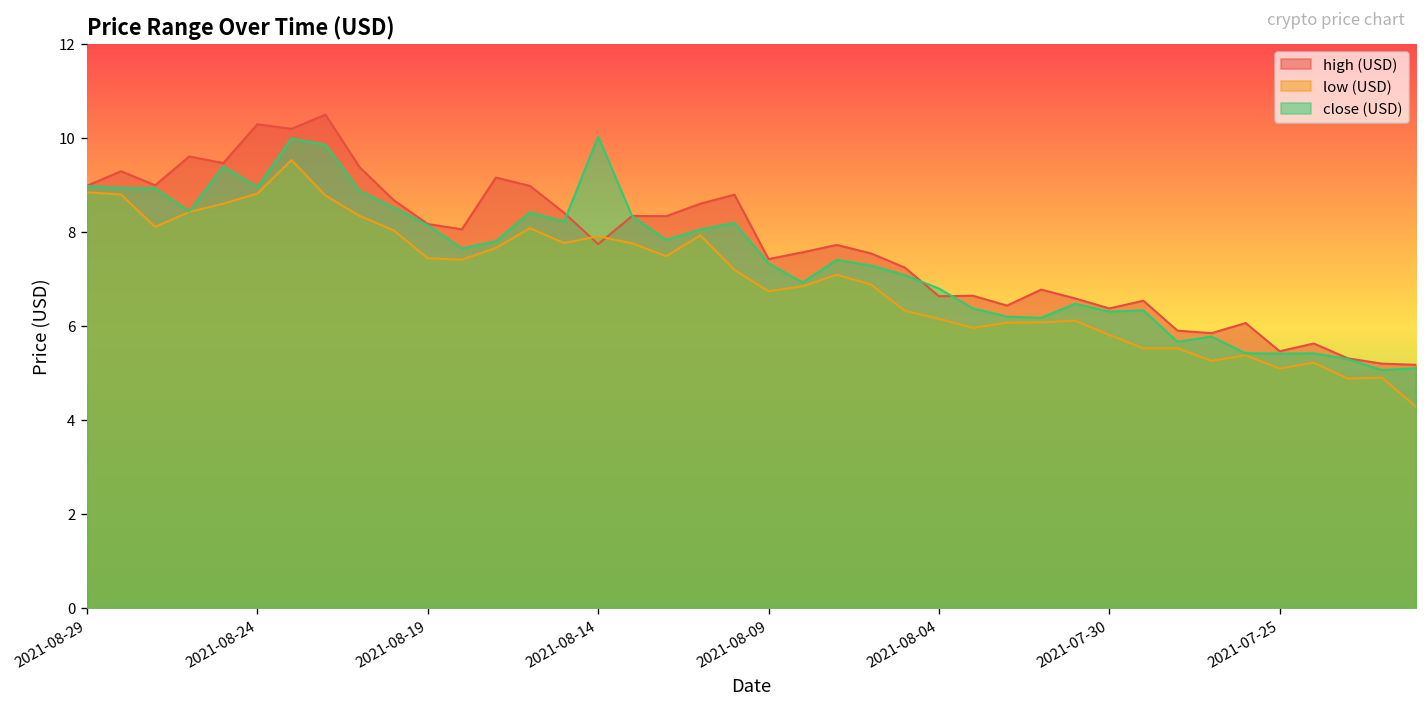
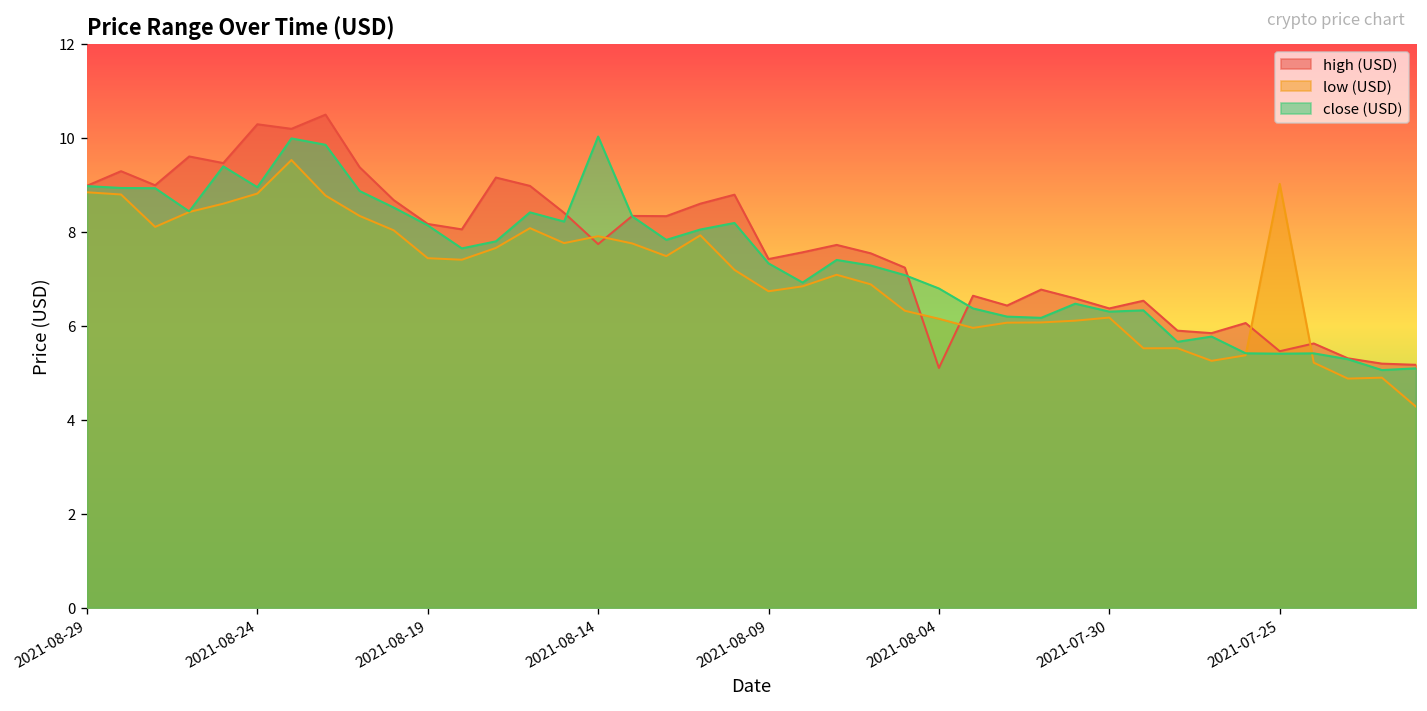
high (USD), 2021-08-04: 6.6 -> 5.1
low (USD), 2021-07-30: 5.8 -> 6.2
low (USD), 2021-07-25: 5.1 -> 9.0
